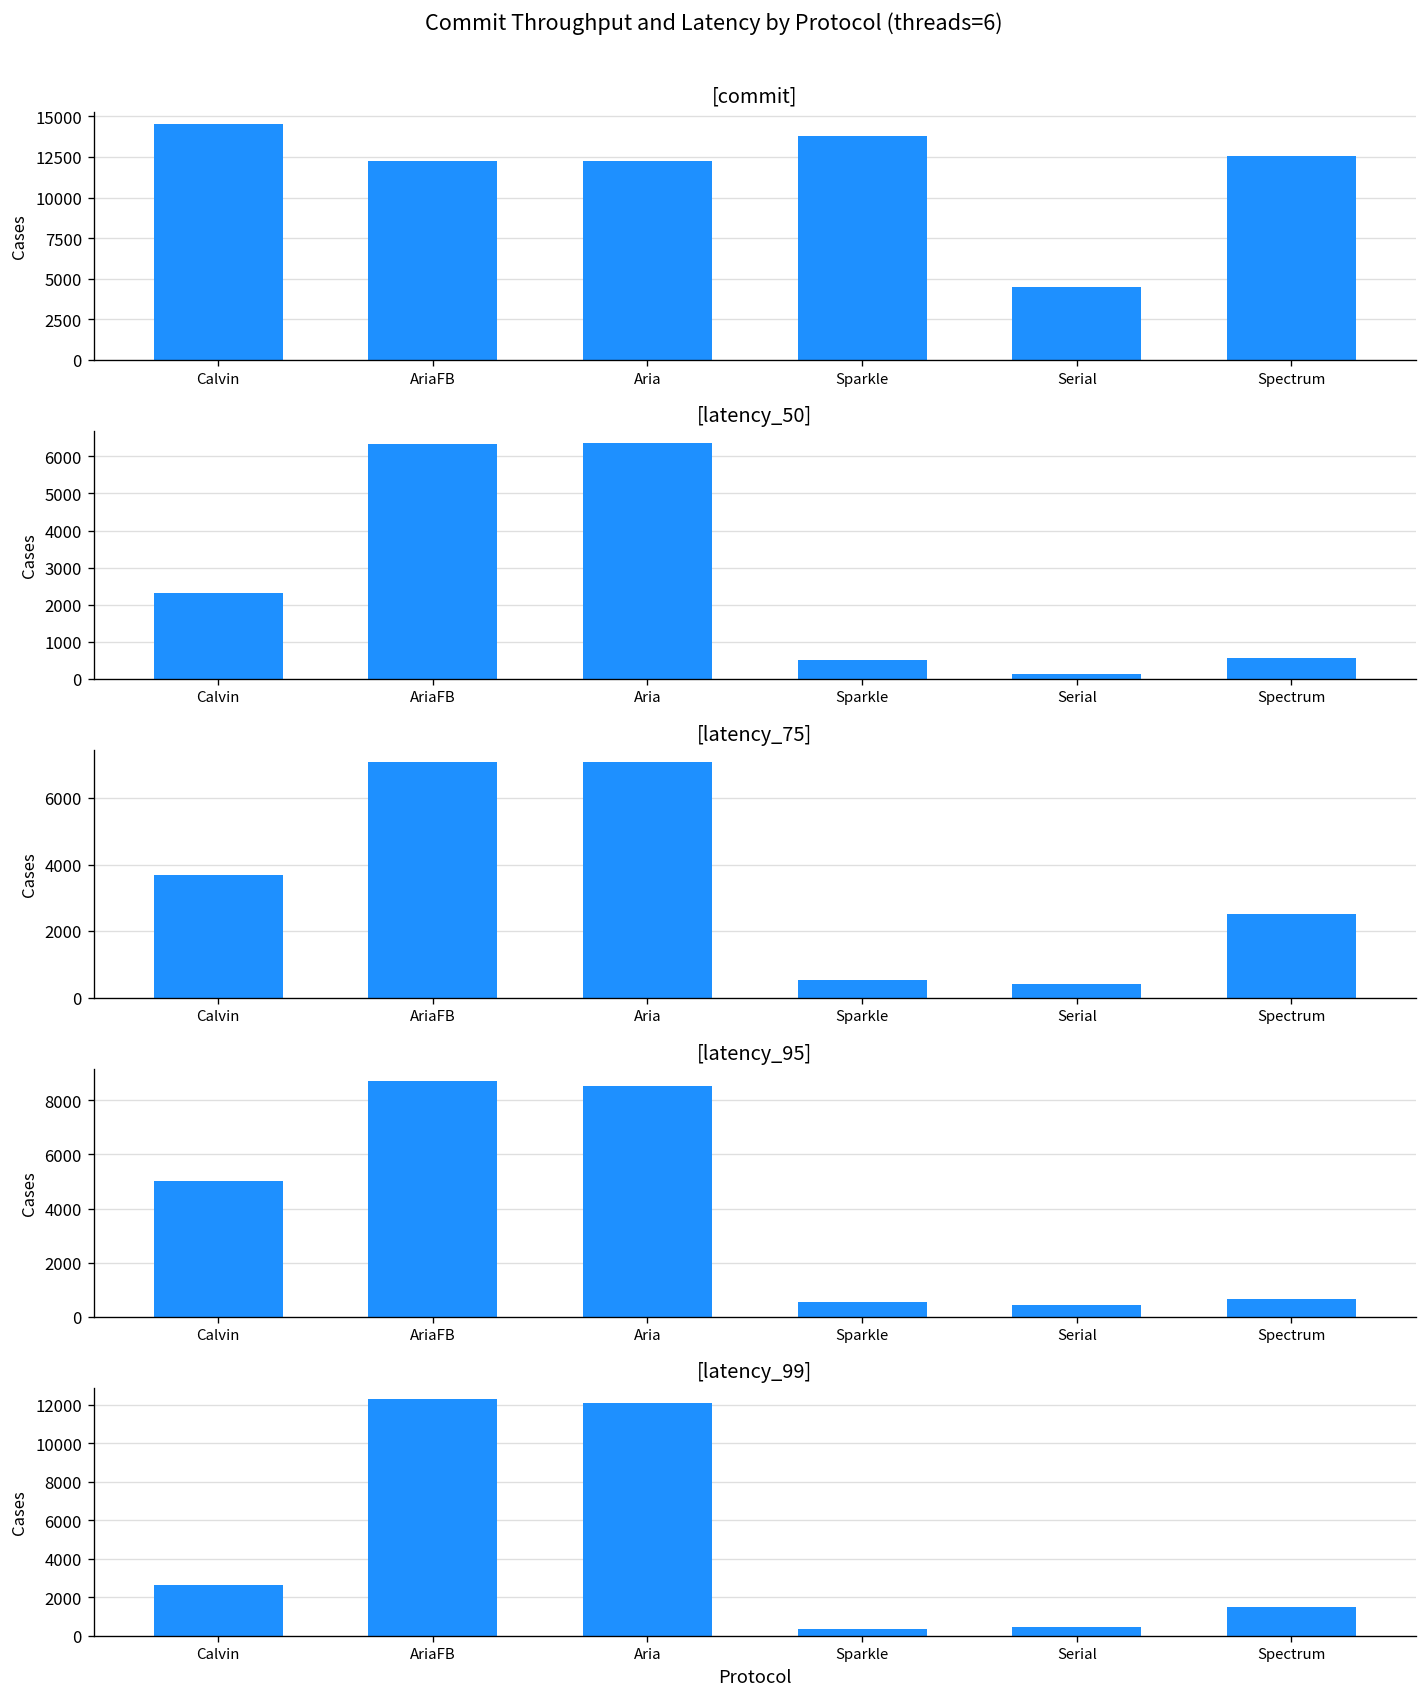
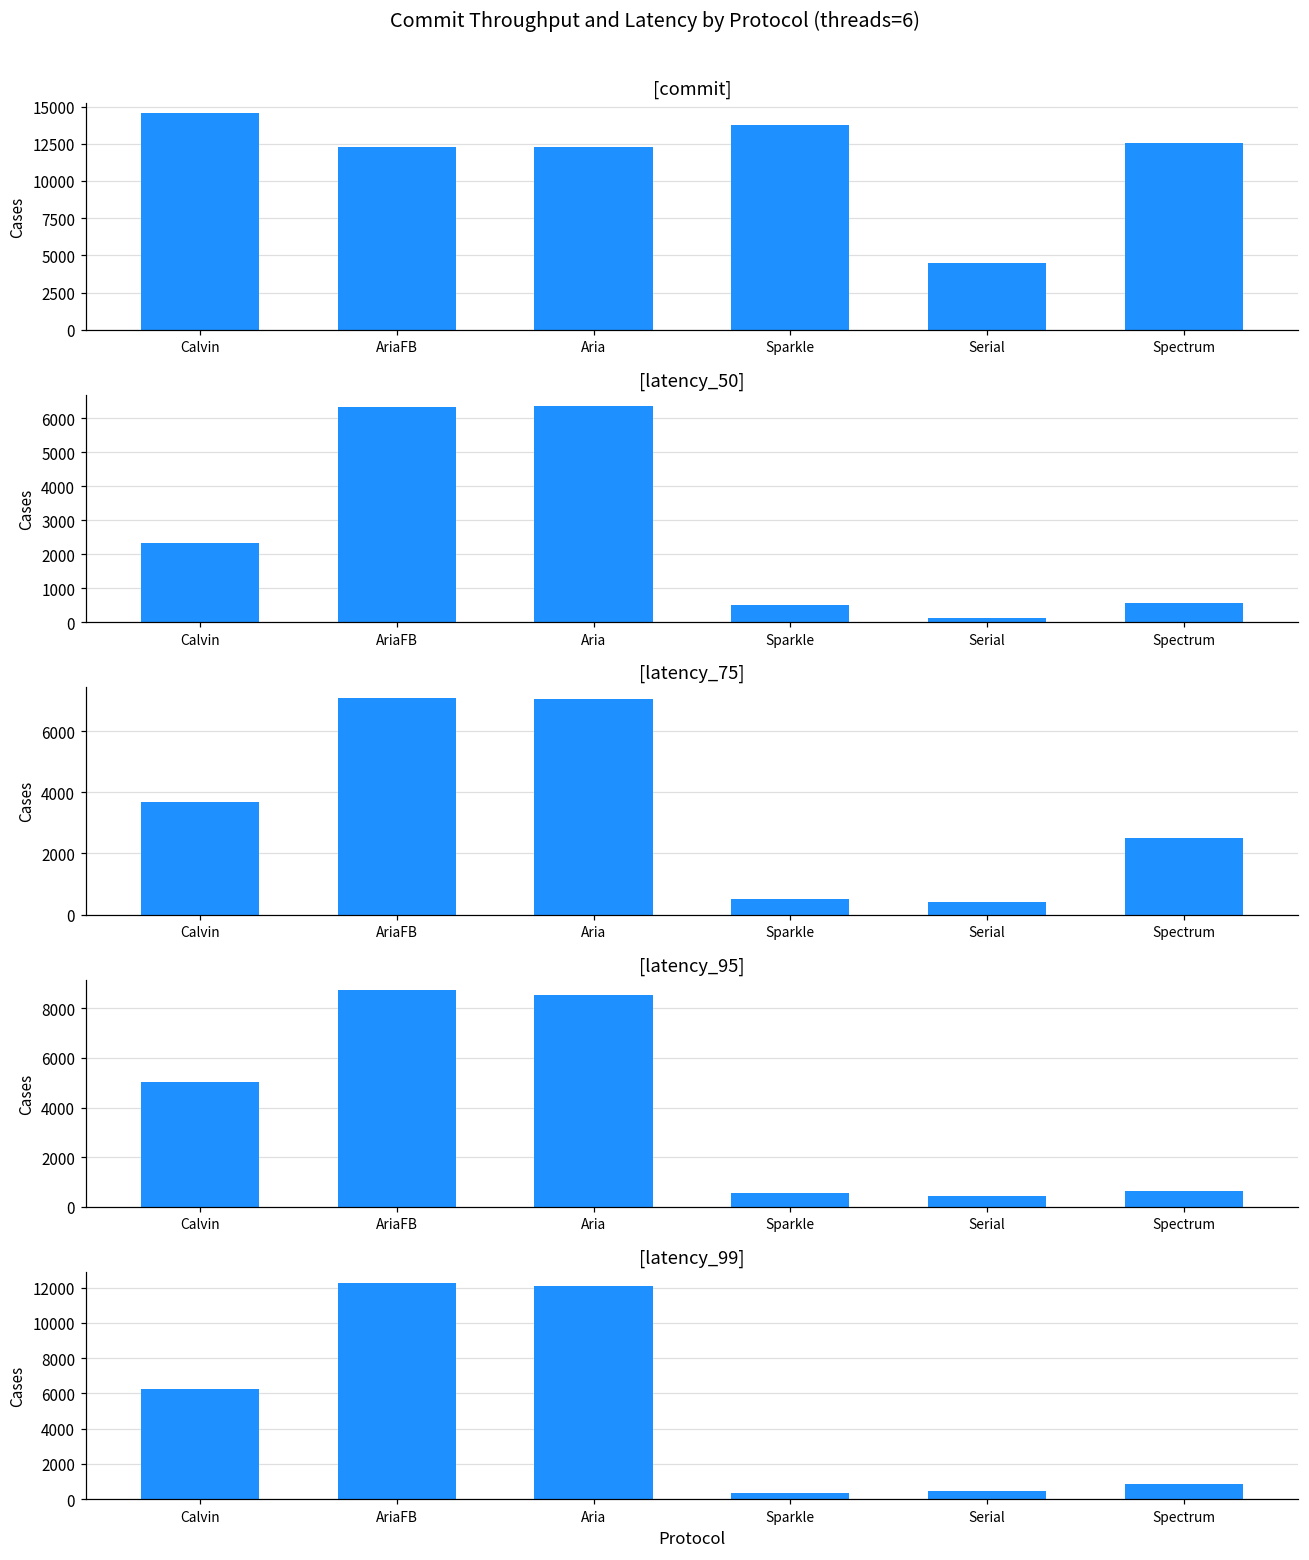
[latency_99], Calvin: 2700 -> 6300
[latency_99], Spectrum: 1500 -> 900
